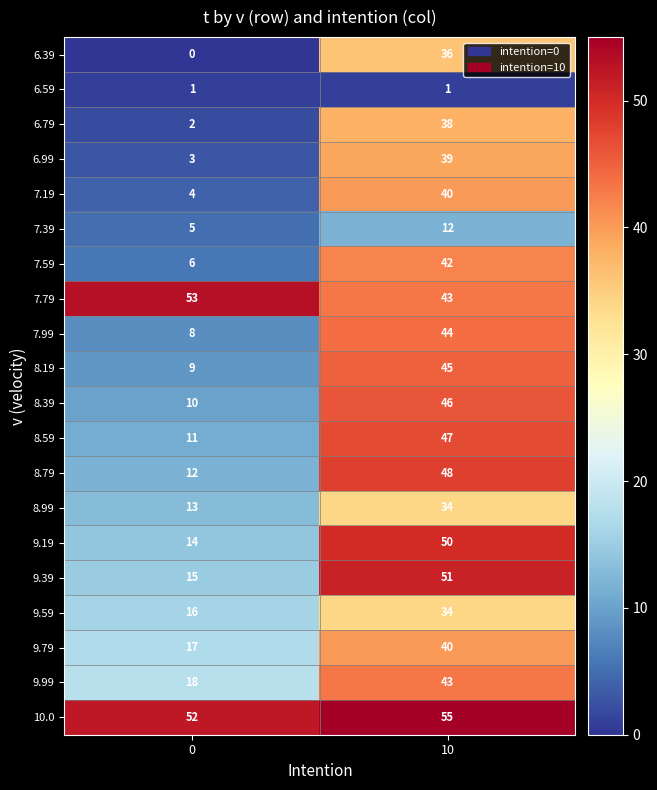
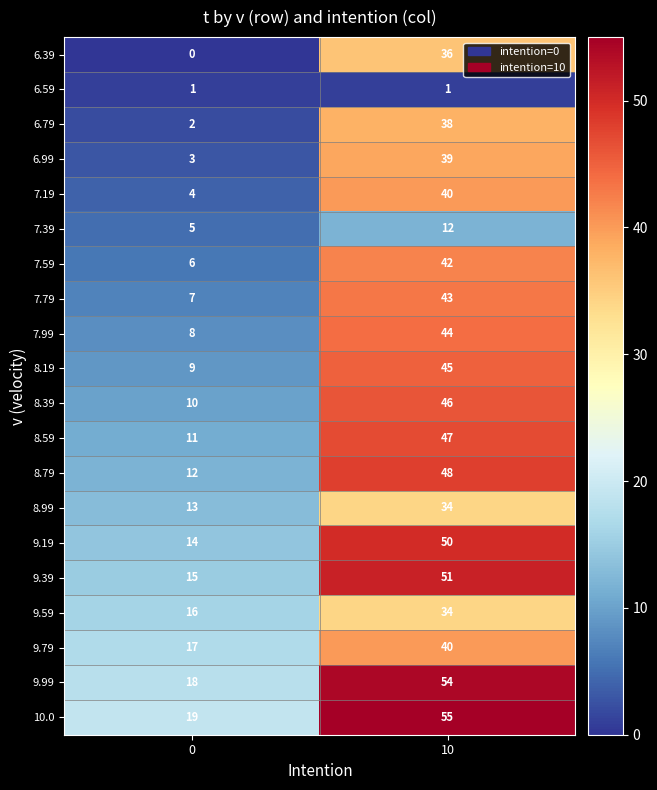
7.79, 0: 53 -> 7
9.99, 10: 43 -> 54
10.0, 0: 52 -> 19
